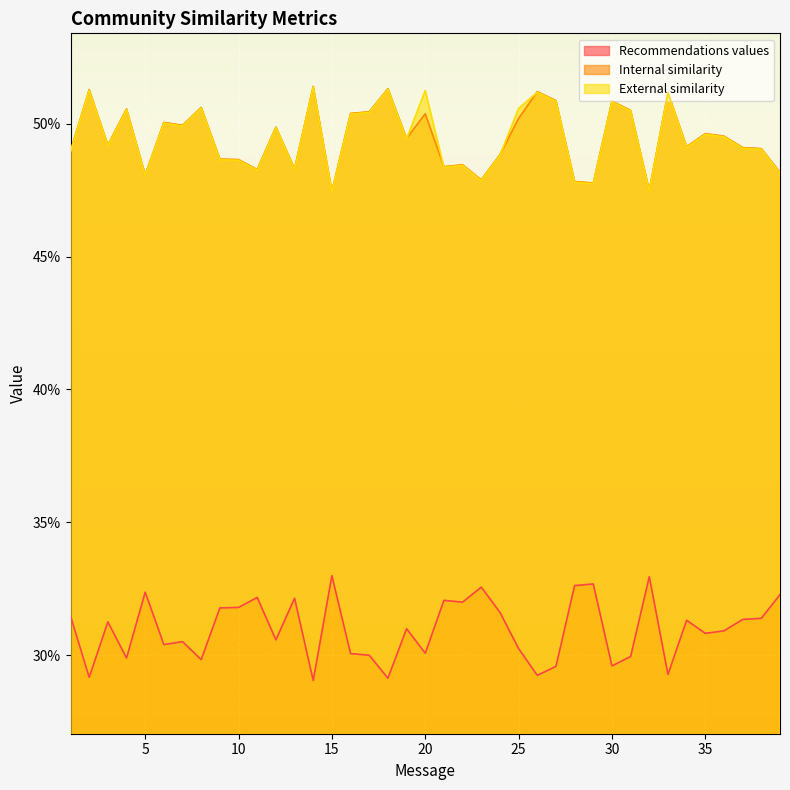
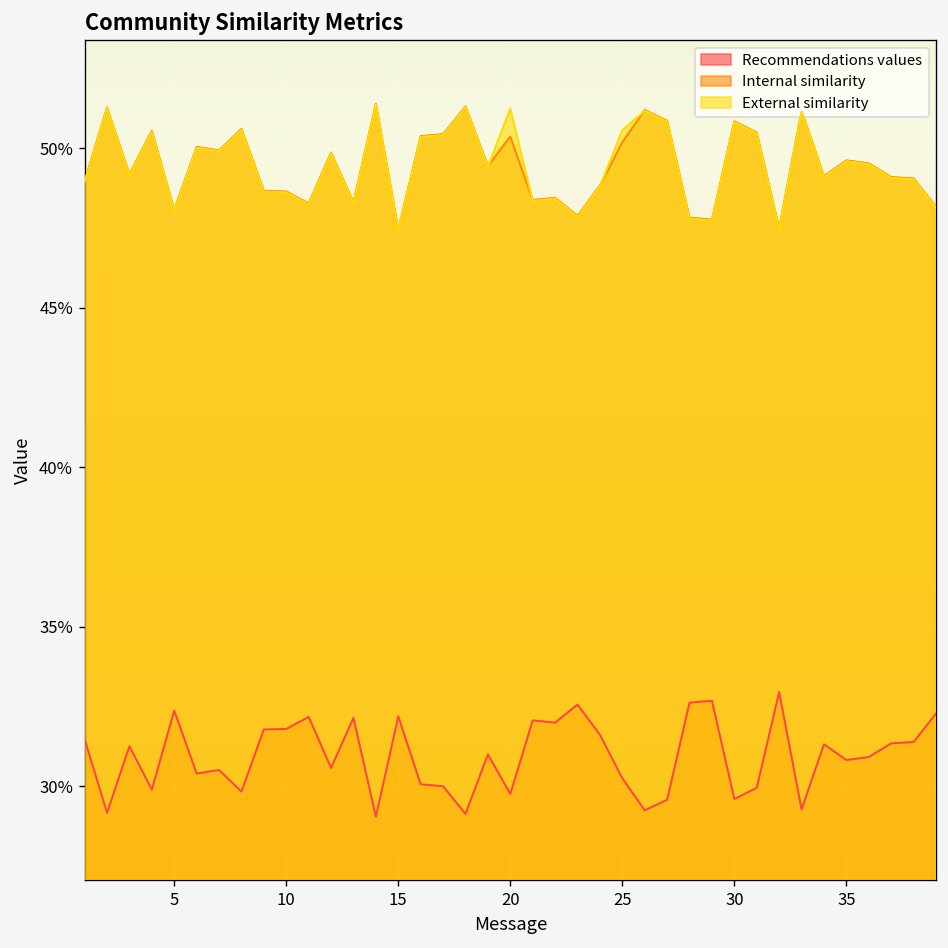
Recommendations values, 15: 33.0% -> 32.2%
Recommendations values, 20: 30.1% -> 29.8%
